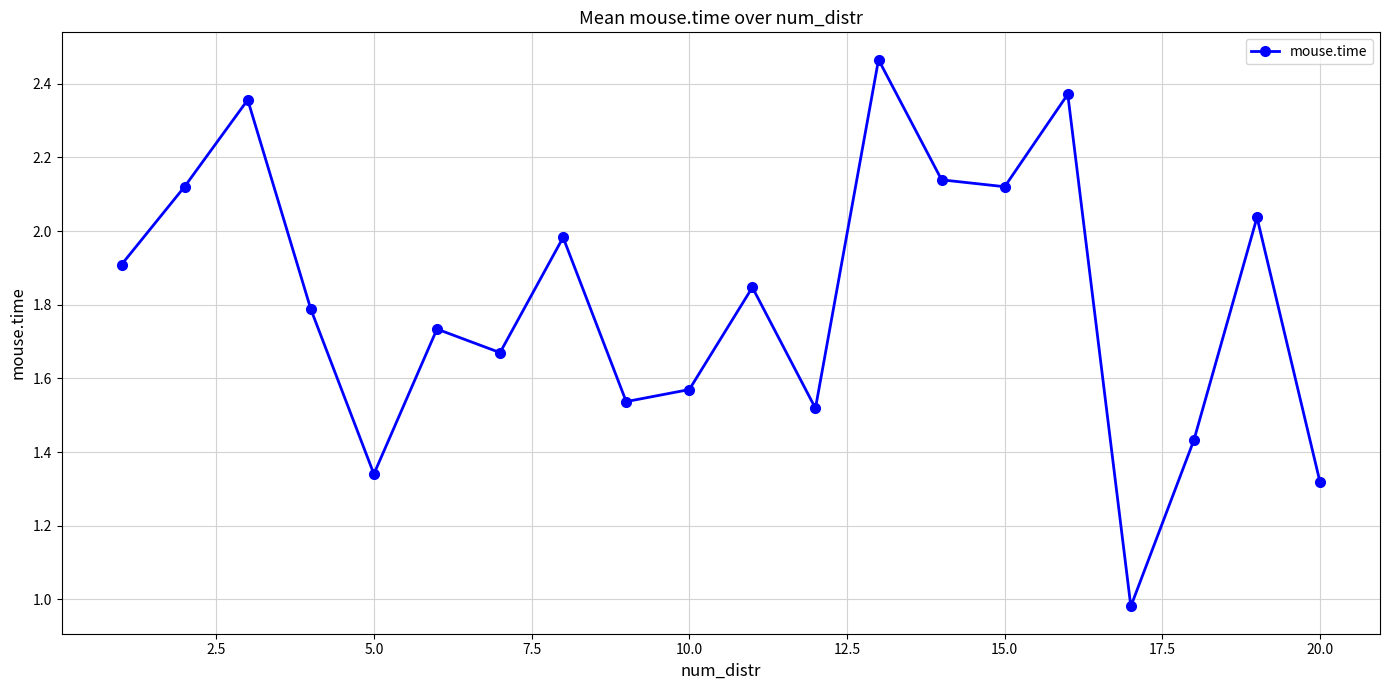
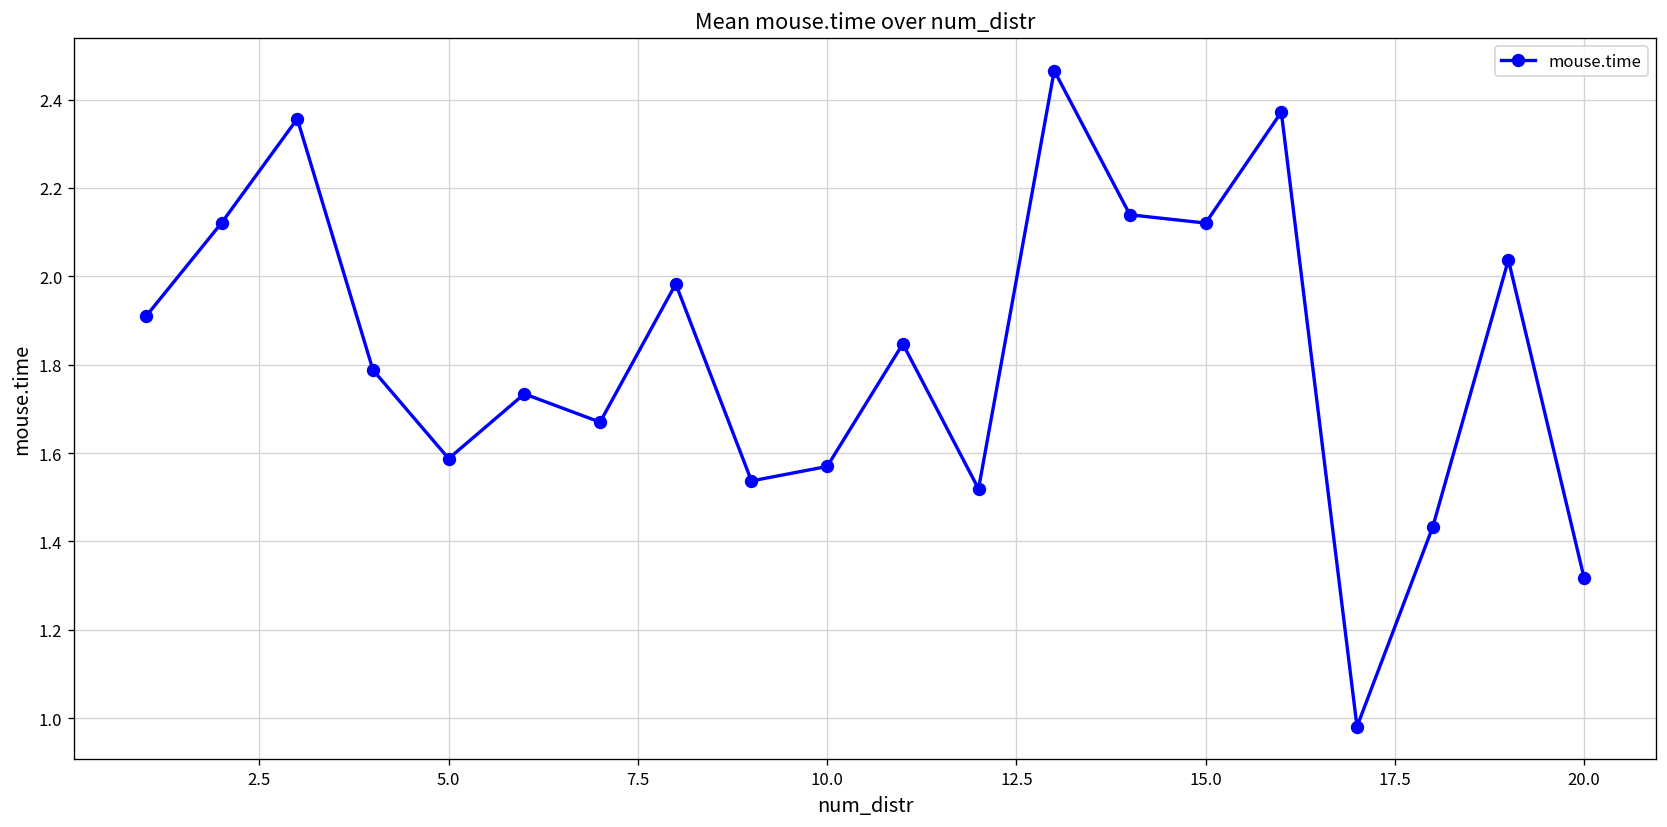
5.0: 1.34 -> 1.59
